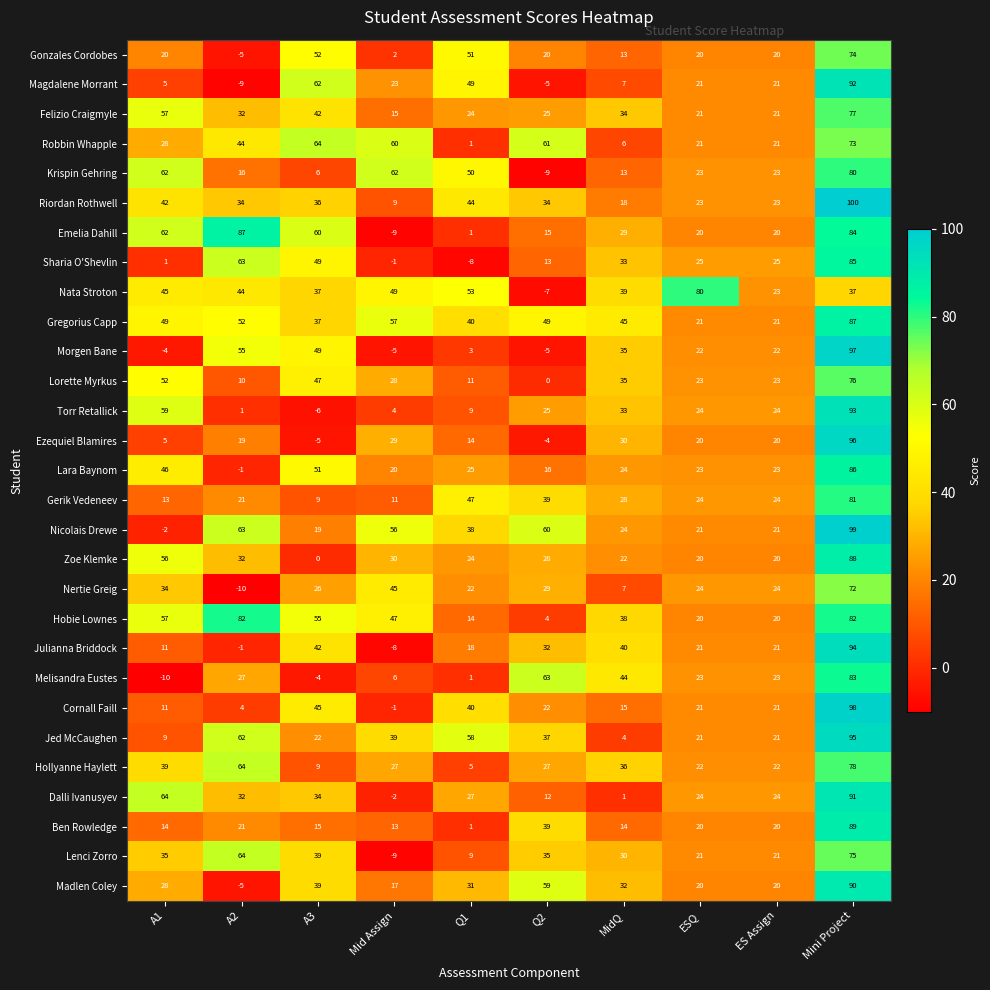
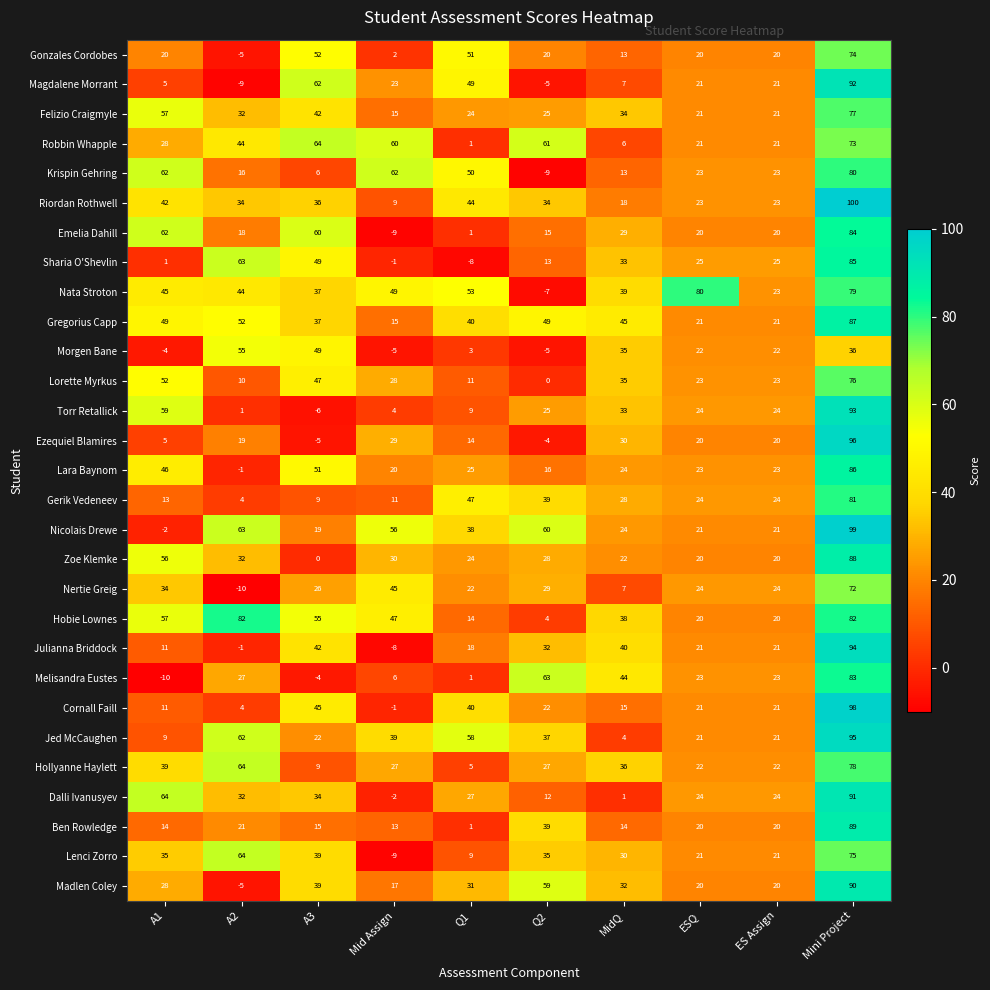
Emelia Dahill, A2: 87 -> 18
Nata Stroton, Mini Project: 37 -> 79
Gregorius Capp, Mid Assign: 57 -> 15
Morgen Bane, Mini Project: 97 -> 36
Gerik Vedeneev, A2: 21 -> 4
